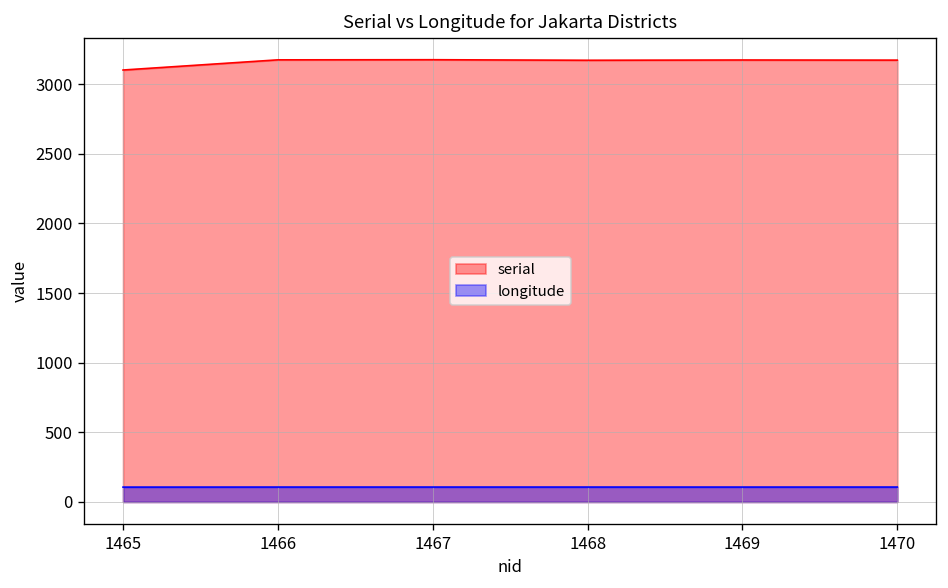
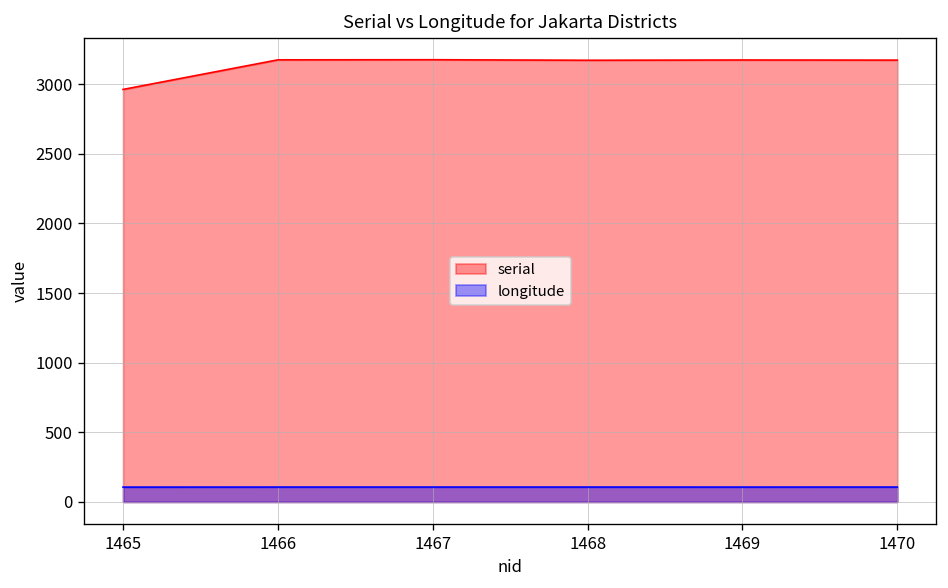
serial, 1465: 3100 -> 2960
